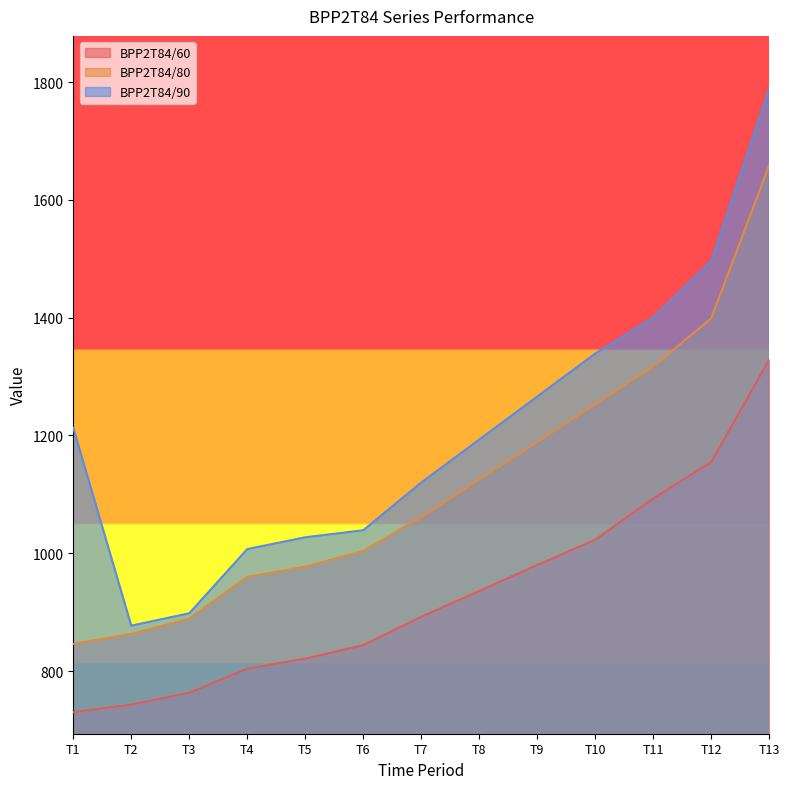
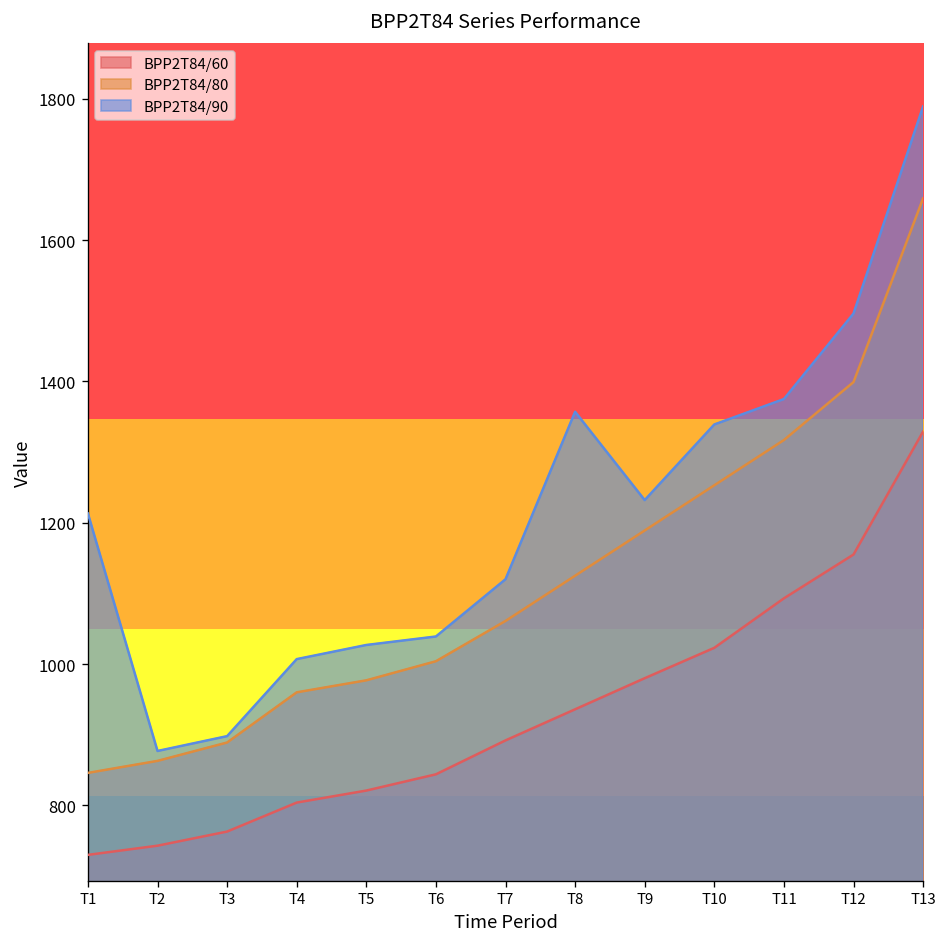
BPP2T84/90, T8: 1190 -> 1360
BPP2T84/90, T9: 1270 -> 1230
BPP2T84/90, T11: 1400 -> 1380
